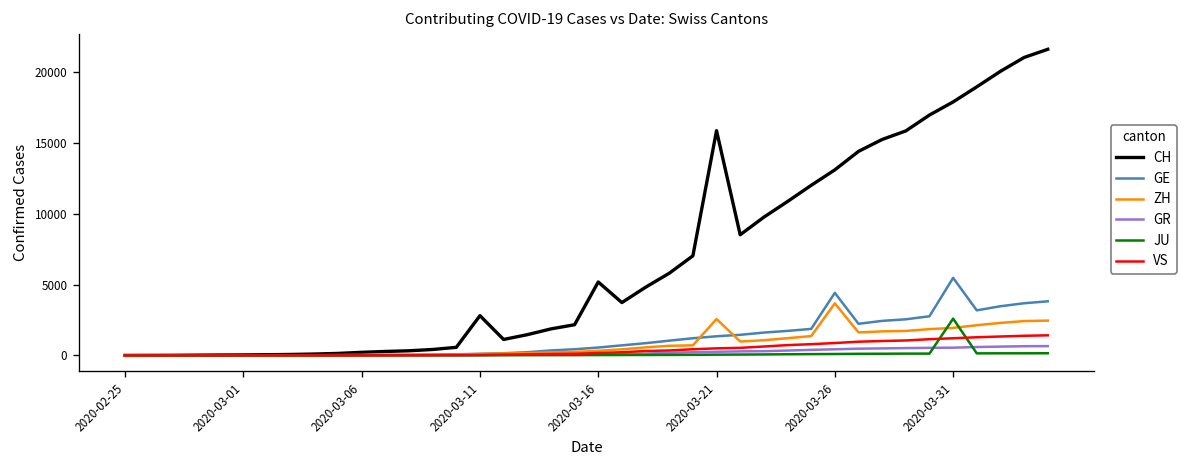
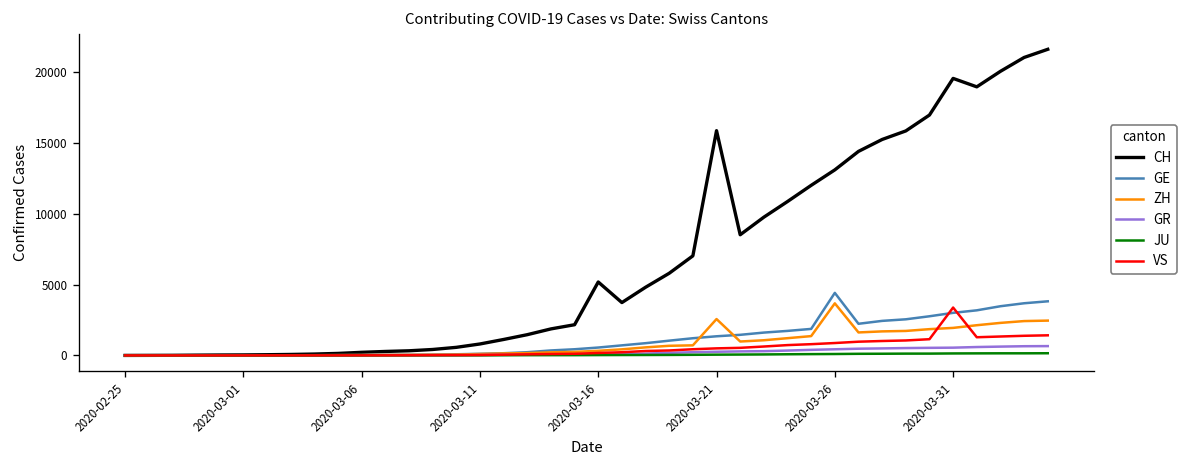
CH, 2020-03-11: 2800 -> 800
CH, 2020-03-31: 17900 -> 19500
GE, 2020-03-31: 5500 -> 3000
JU, 2020-03-31: 2600 -> 100
VS, 2020-03-31: 1200 -> 3400
